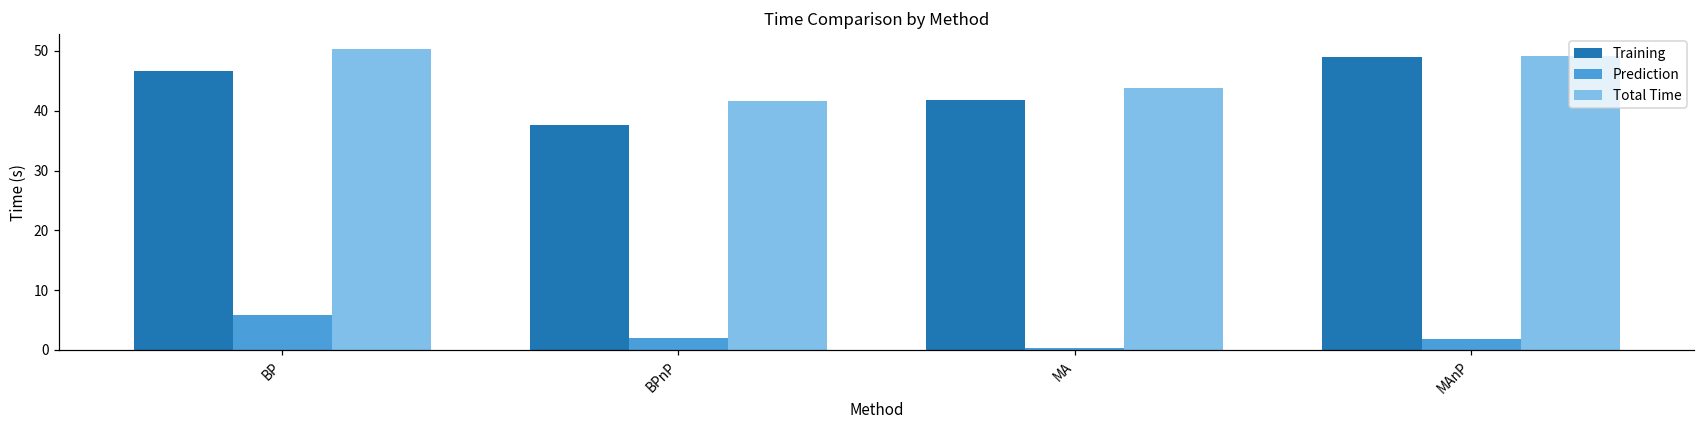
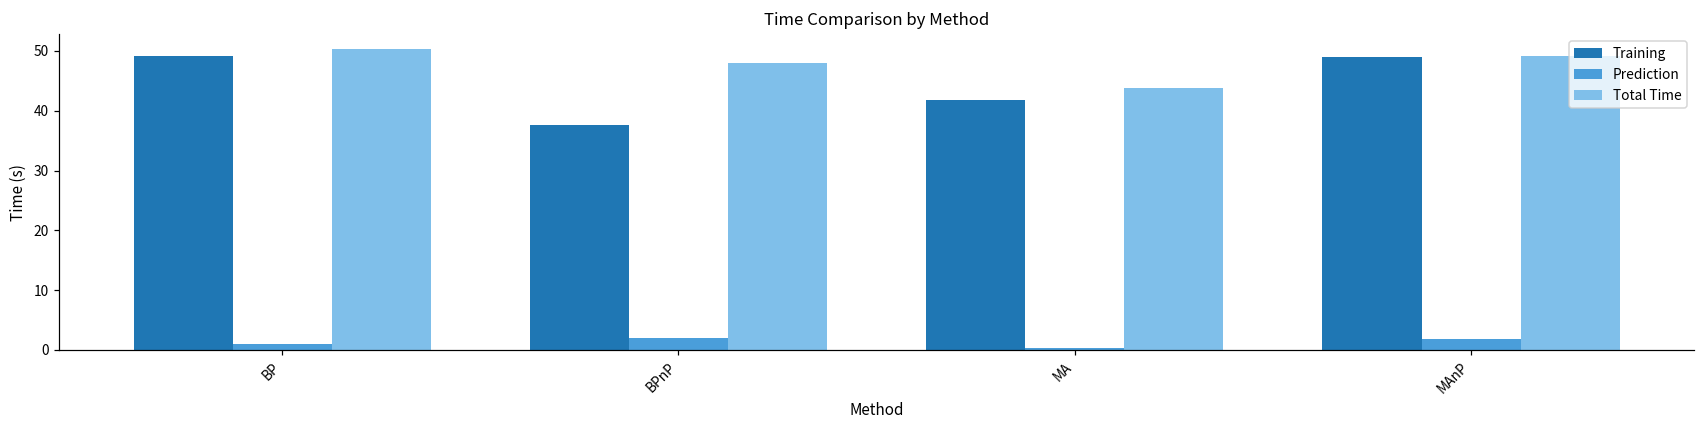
Training, BP: 47 -> 49
Prediction, BP: 6 -> 1
Total Time, BPnP: 42 -> 48
